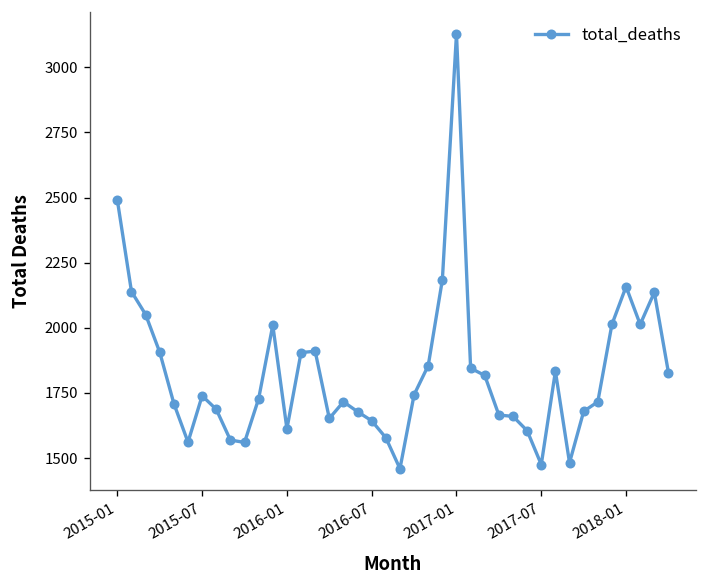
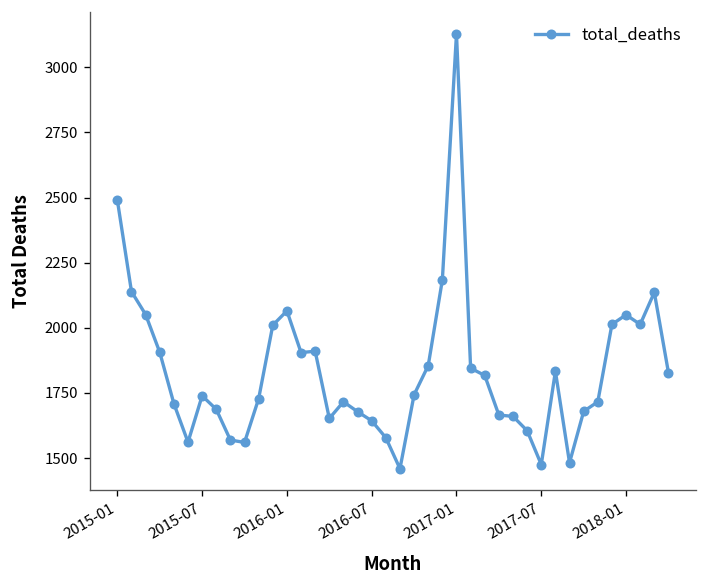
2016-01: 1610 -> 2070
2018-01: 2160 -> 2050
